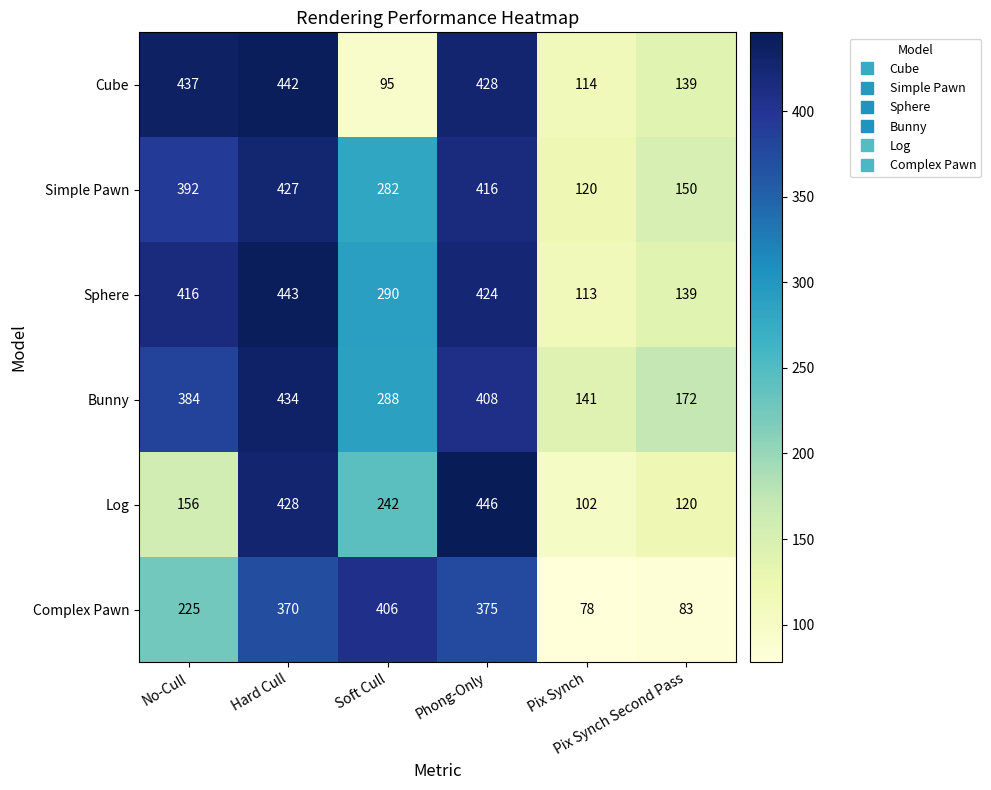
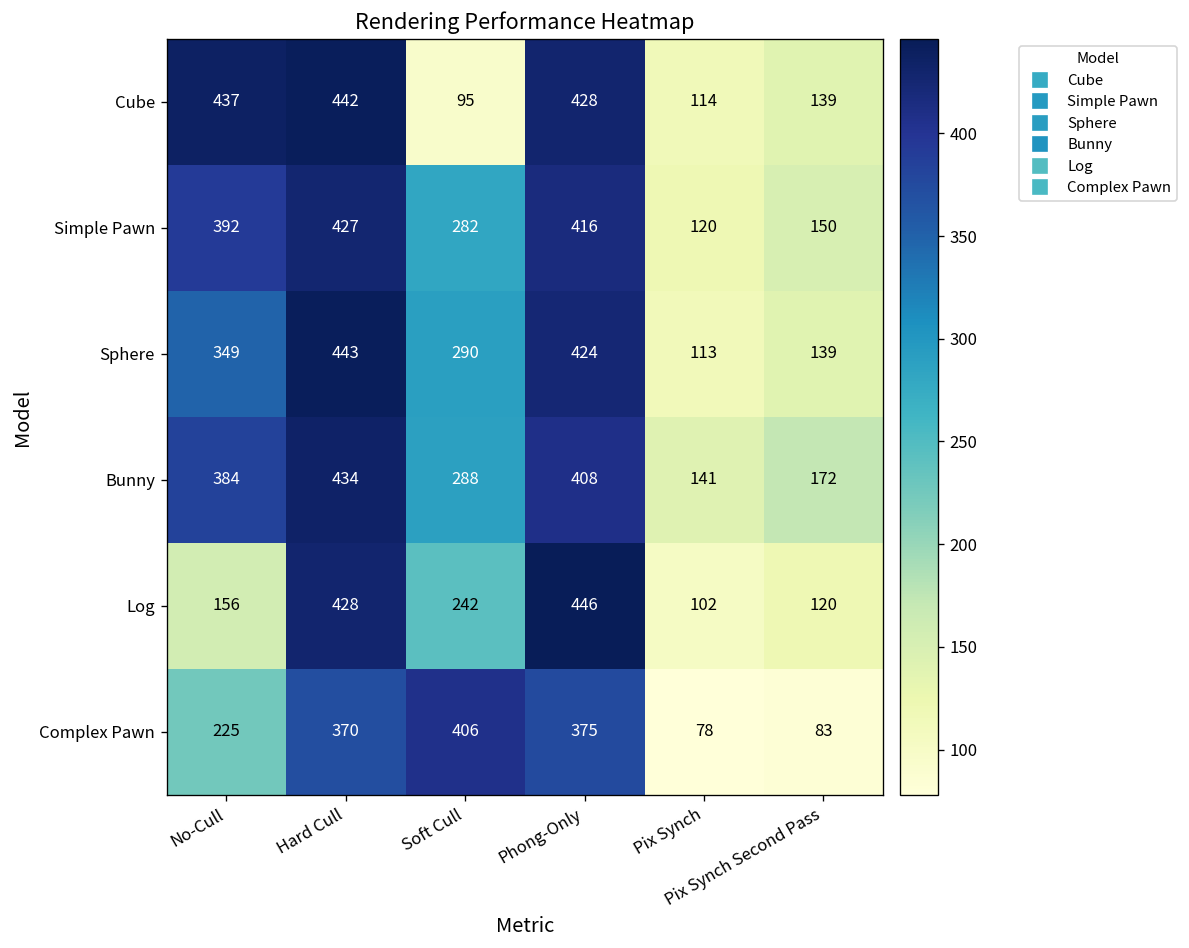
Sphere, No-Cull: 416 -> 349
